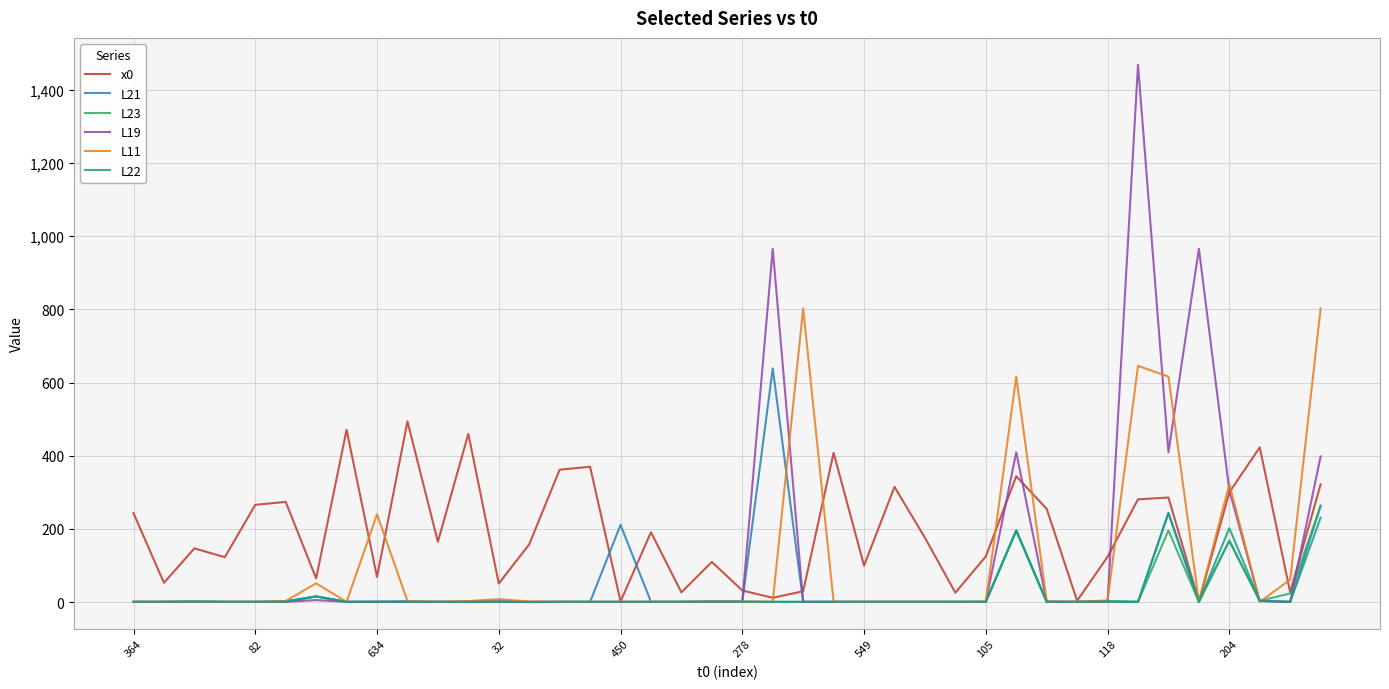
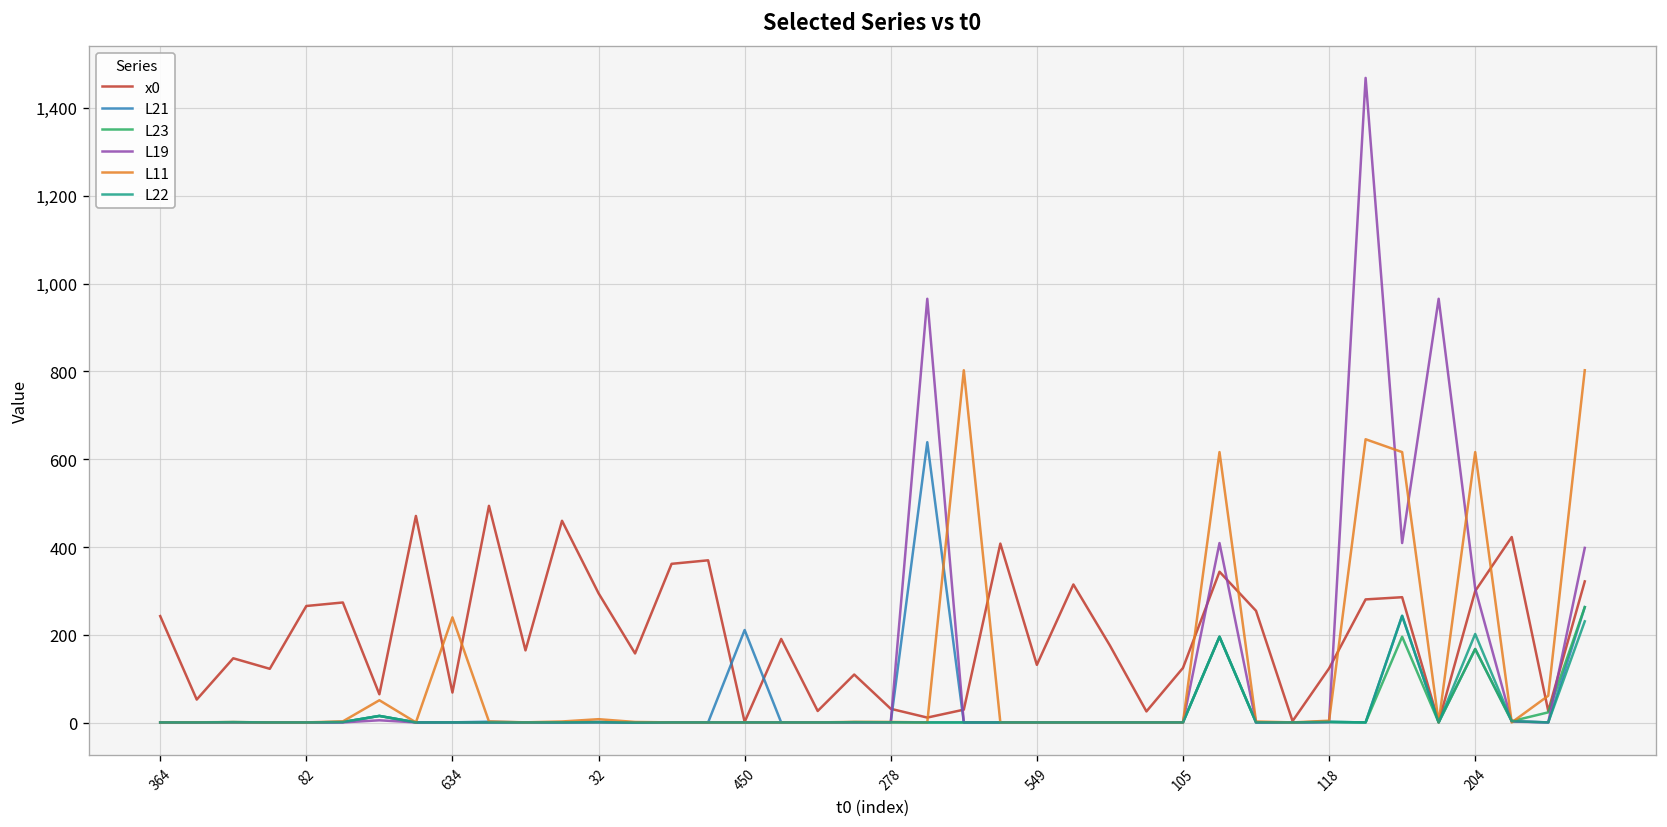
x0, 32: 50 -> 300
x0, 549: 100 -> 130
L11, 204: 320 -> 620
